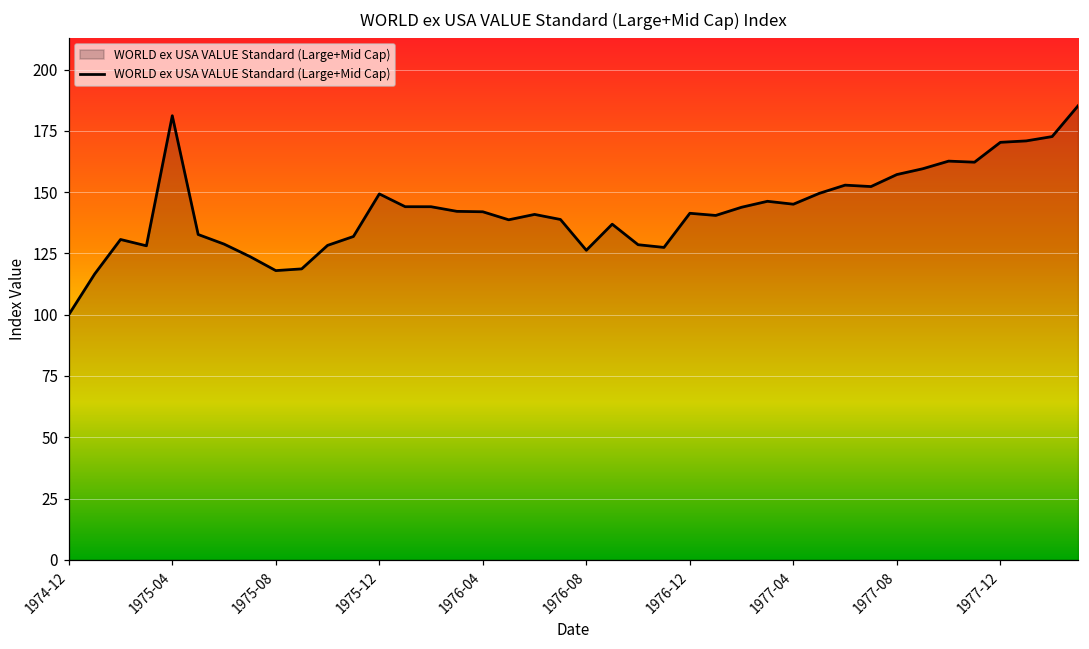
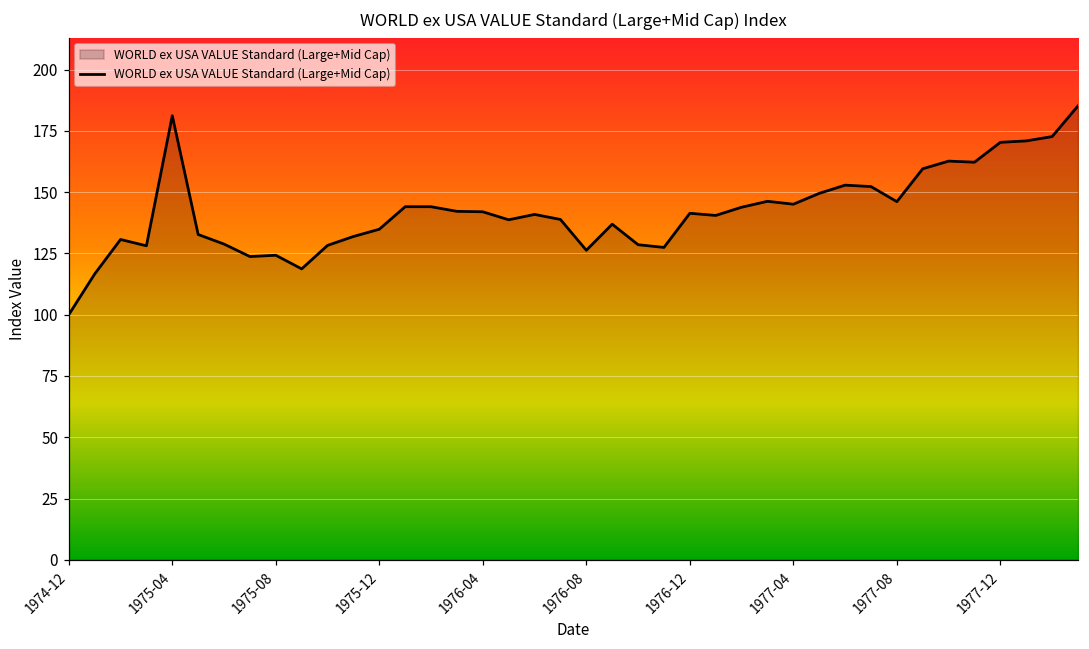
1975-08: 118 -> 124
1975-12: 149 -> 135
1977-08: 157 -> 146
